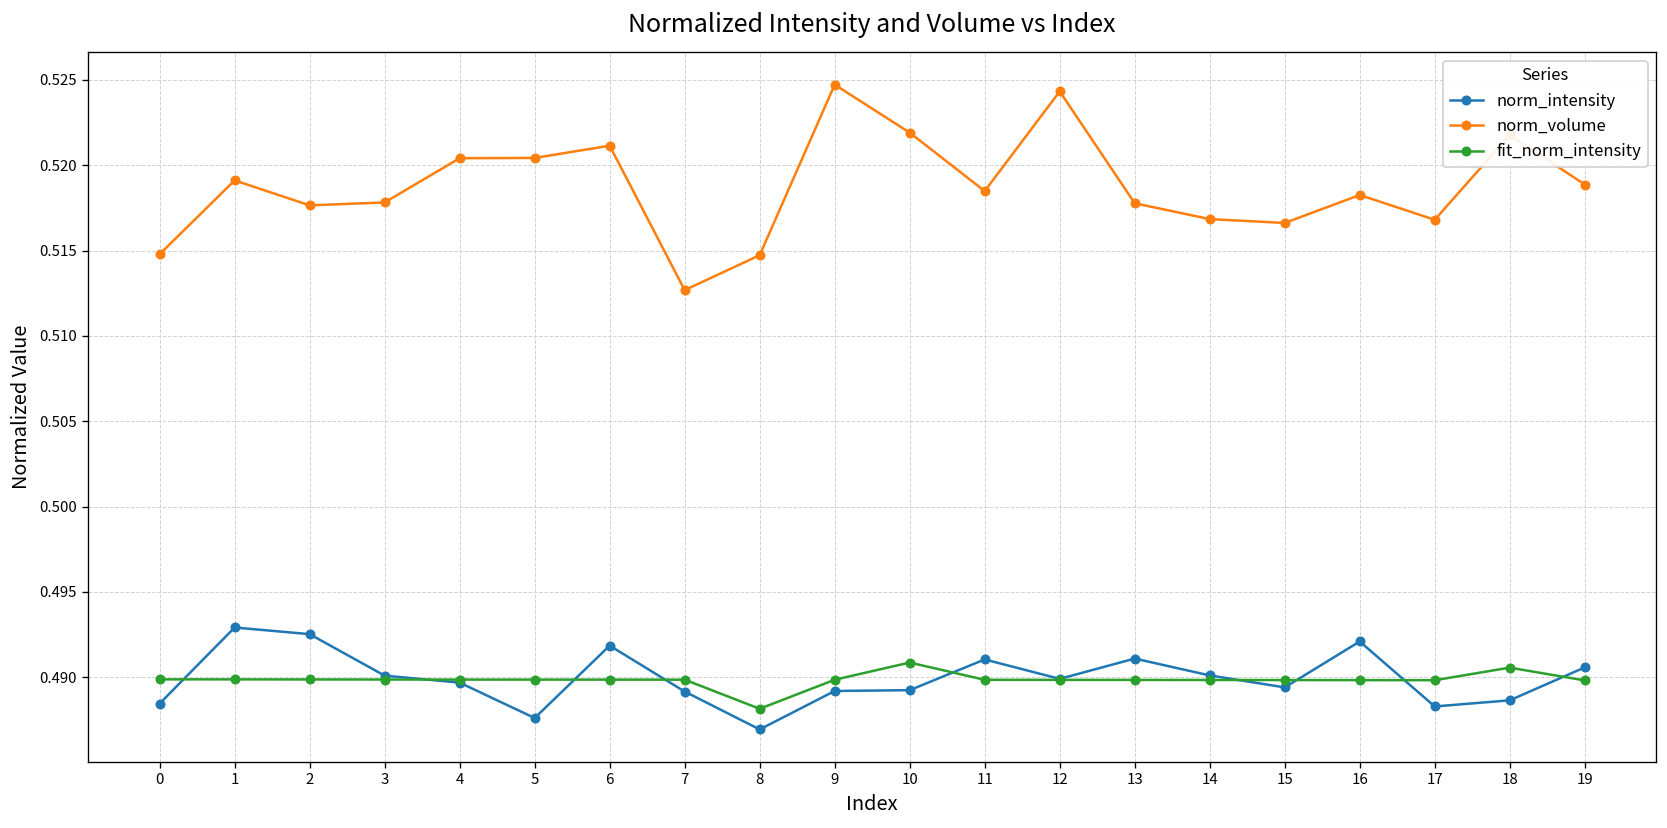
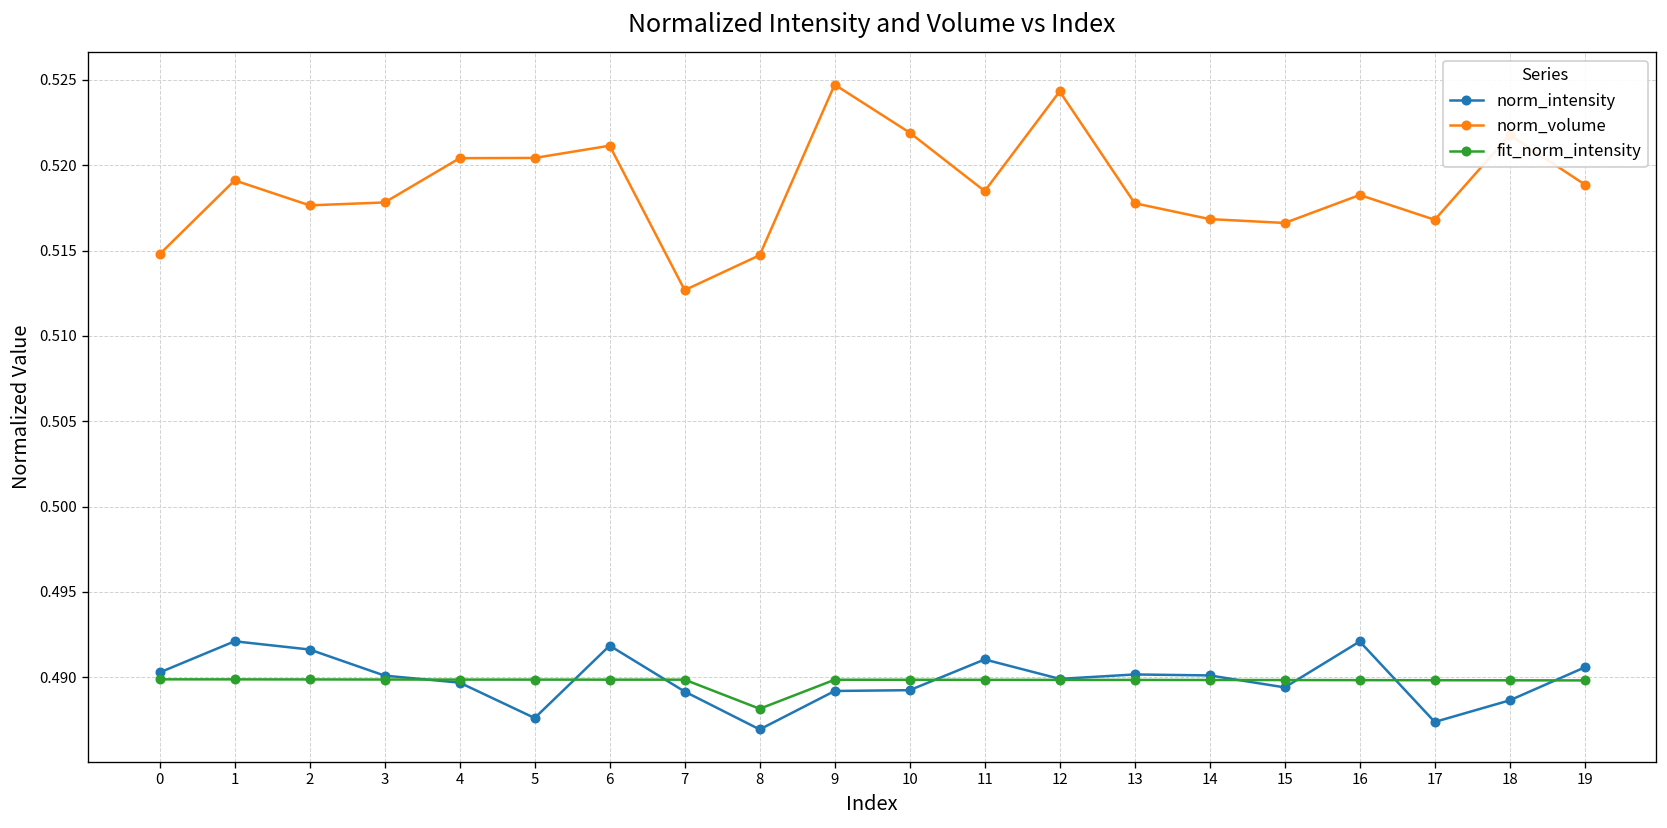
norm_intensity, 0: 0.4885 -> 0.4903
norm_intensity, 1: 0.4929 -> 0.4921
norm_intensity, 2: 0.4925 -> 0.4916
fit_norm_intensity, 10: 0.4909 -> 0.4899
norm_intensity, 13: 0.4911 -> 0.4902
norm_intensity, 17: 0.4883 -> 0.4874
fit_norm_intensity, 18: 0.4906 -> 0.4898
